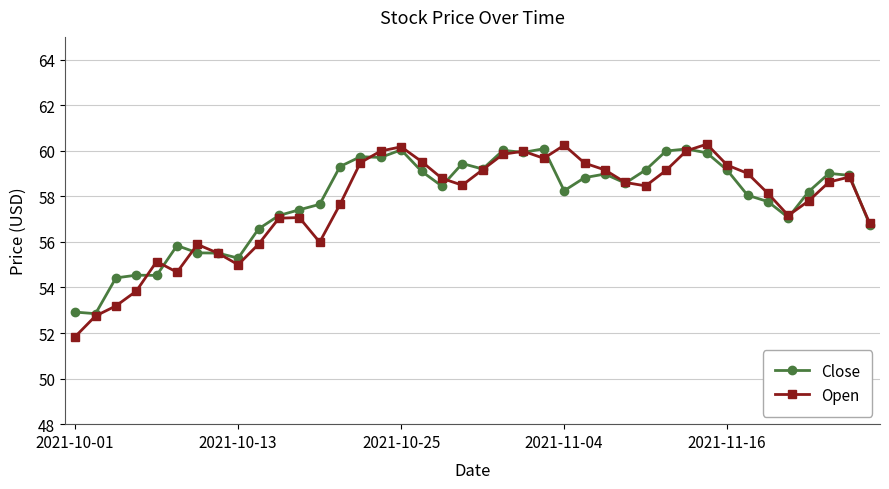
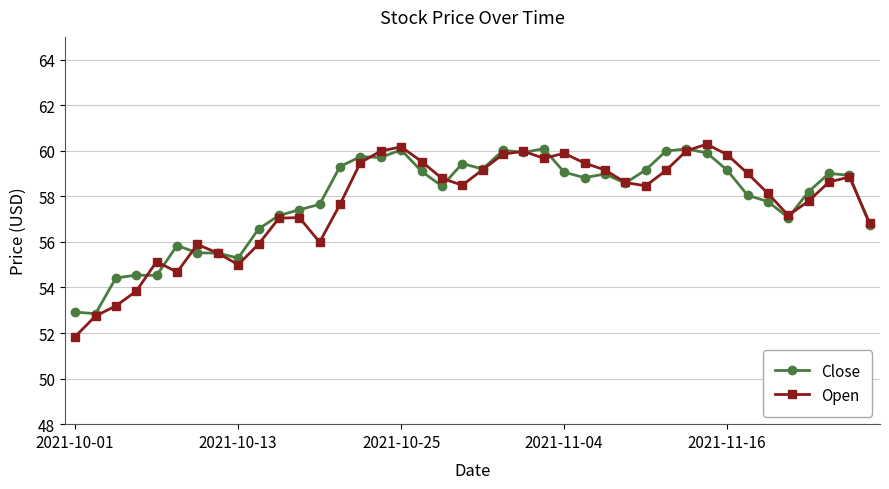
Close, 2021-11-04: 58.2 -> 59.1
Open, 2021-11-04: 60.2 -> 59.9
Open, 2021-11-16: 59.4 -> 59.8
